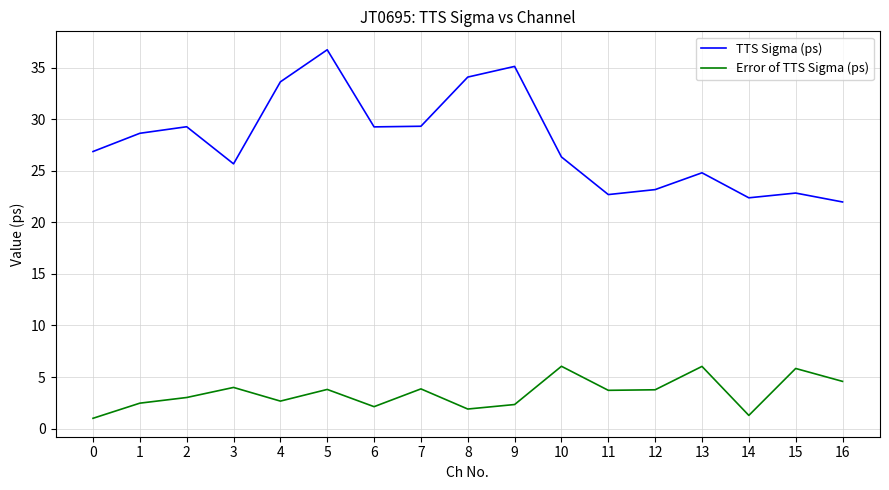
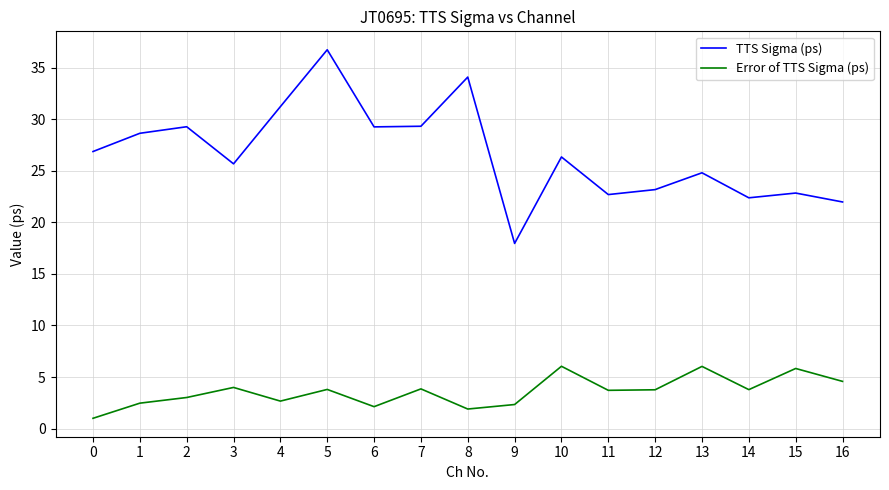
TTS Sigma (ps), 4: 33.6 -> 31.2
TTS Sigma (ps), 9: 35.1 -> 18.0
Error of TTS Sigma (ps), 14: 1.3 -> 3.8
